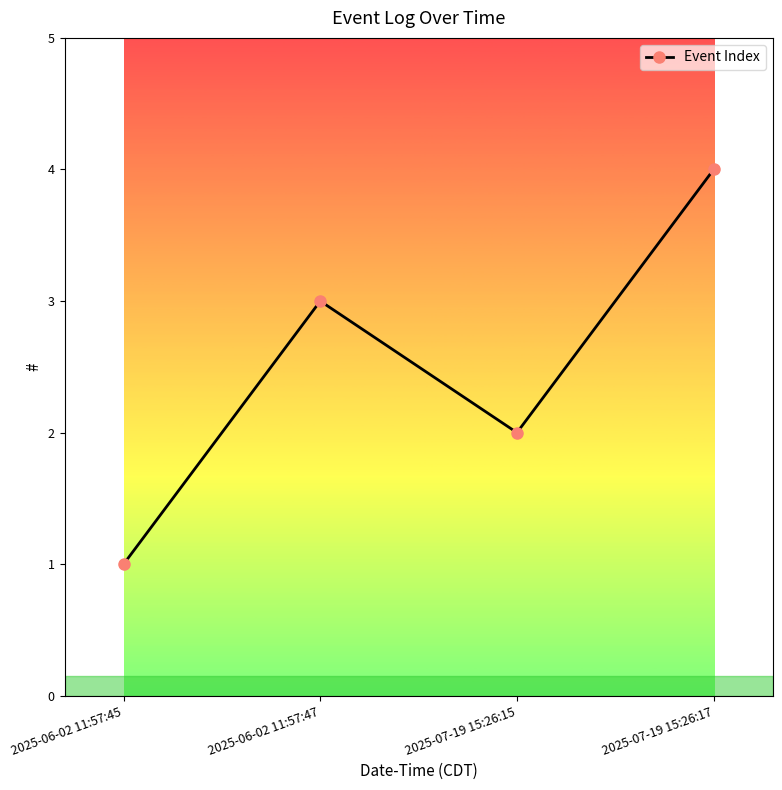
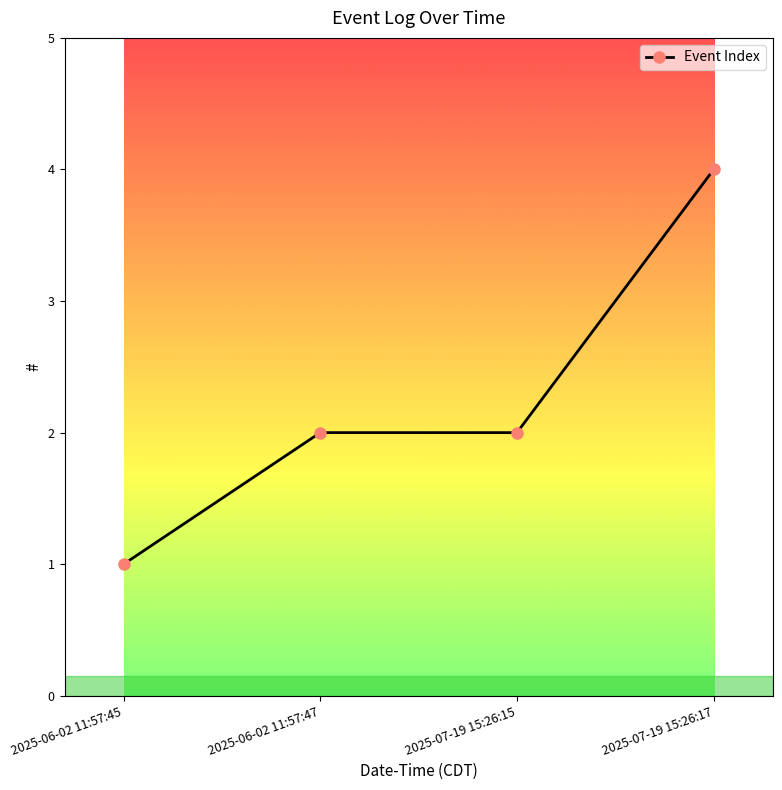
2025-06-02 11:57:47: 3 -> 2
